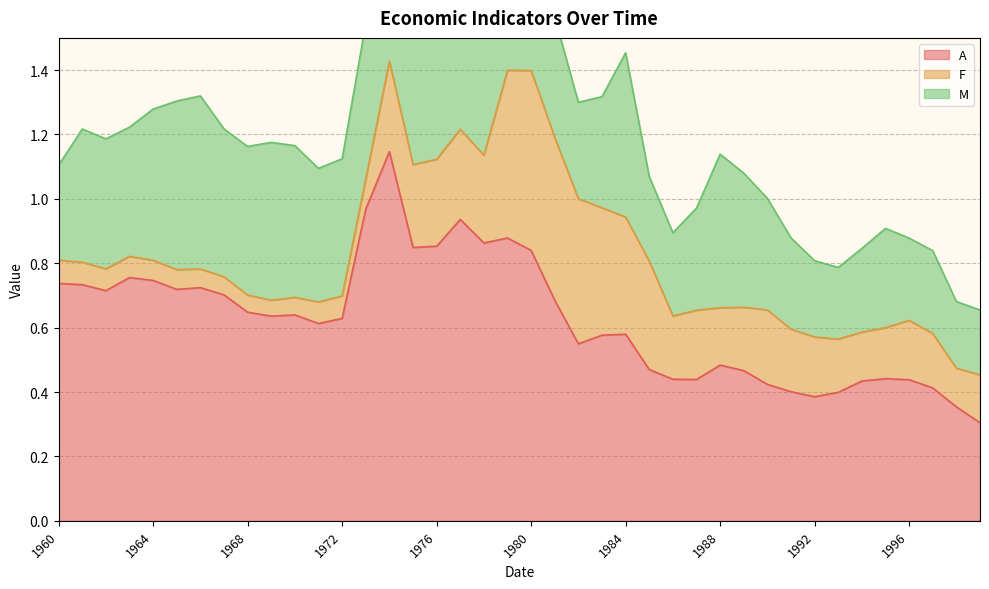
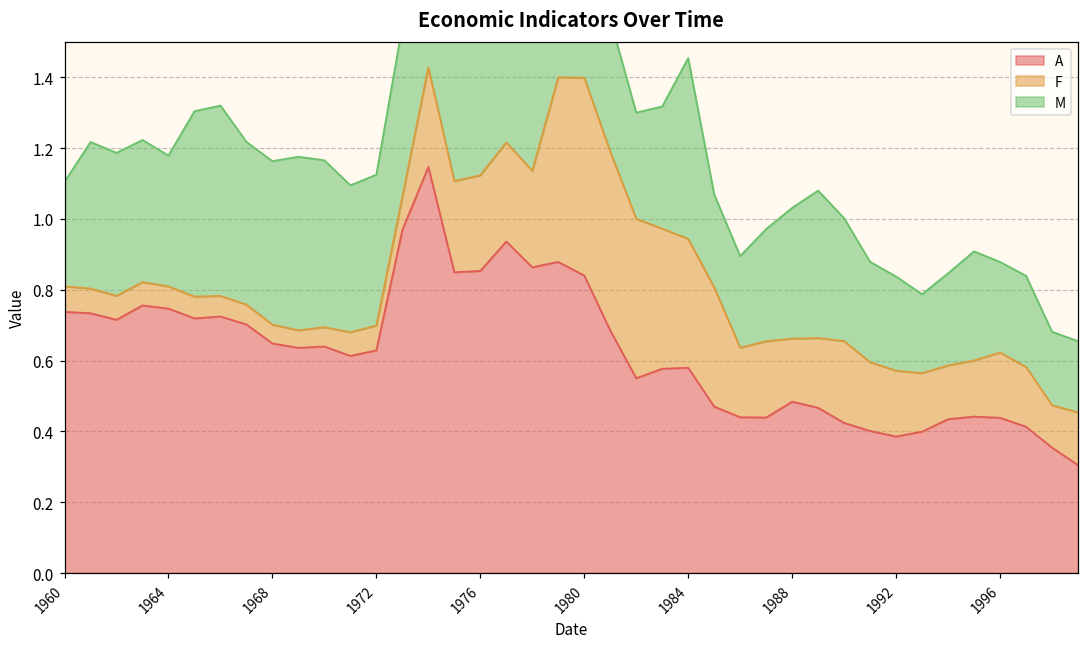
M, 1964: 0.47 -> 0.37
M, 1988: 0.48 -> 0.37
M, 1992: 0.24 -> 0.27
